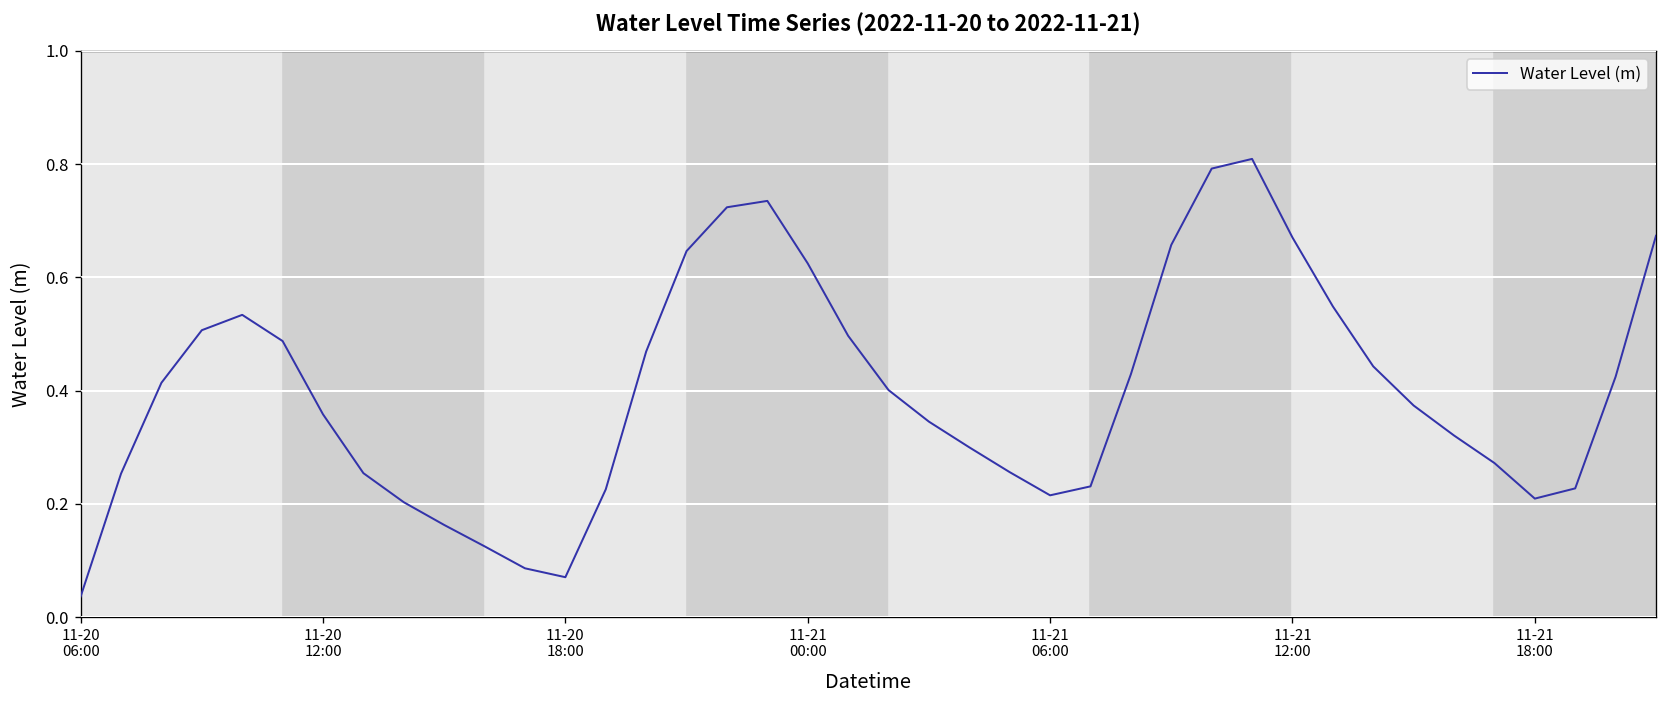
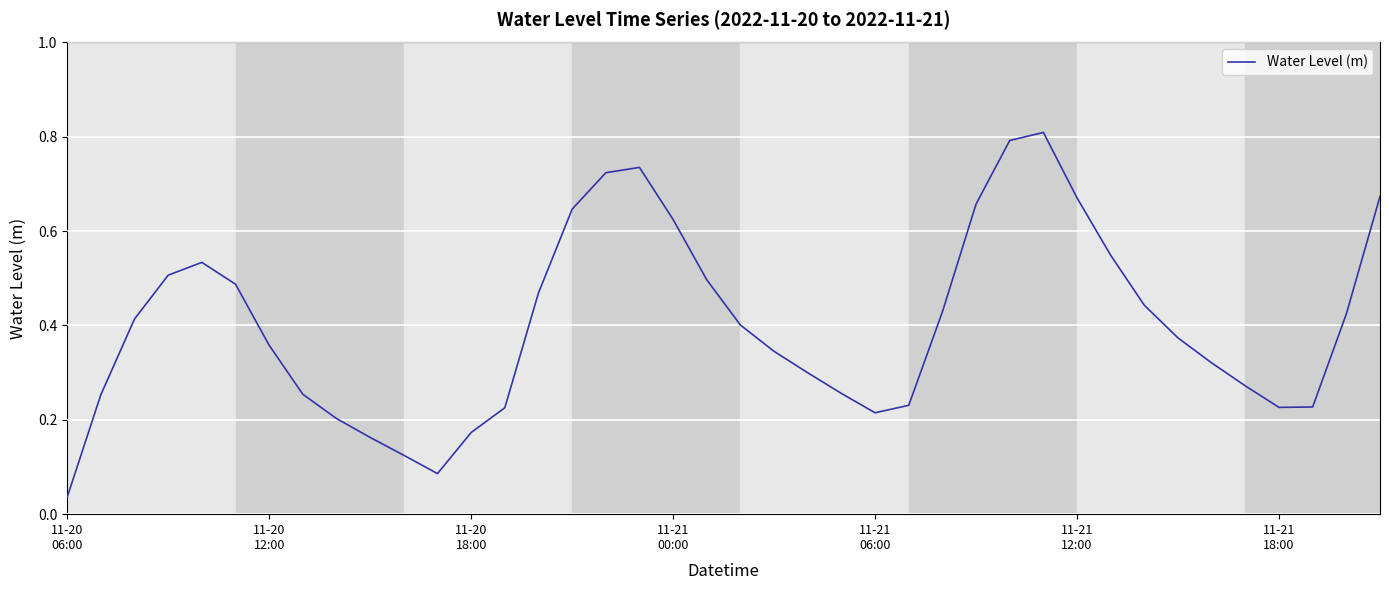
11-20 18:00: 0.07 -> 0.17
11-21 18:00: 0.21 -> 0.23
